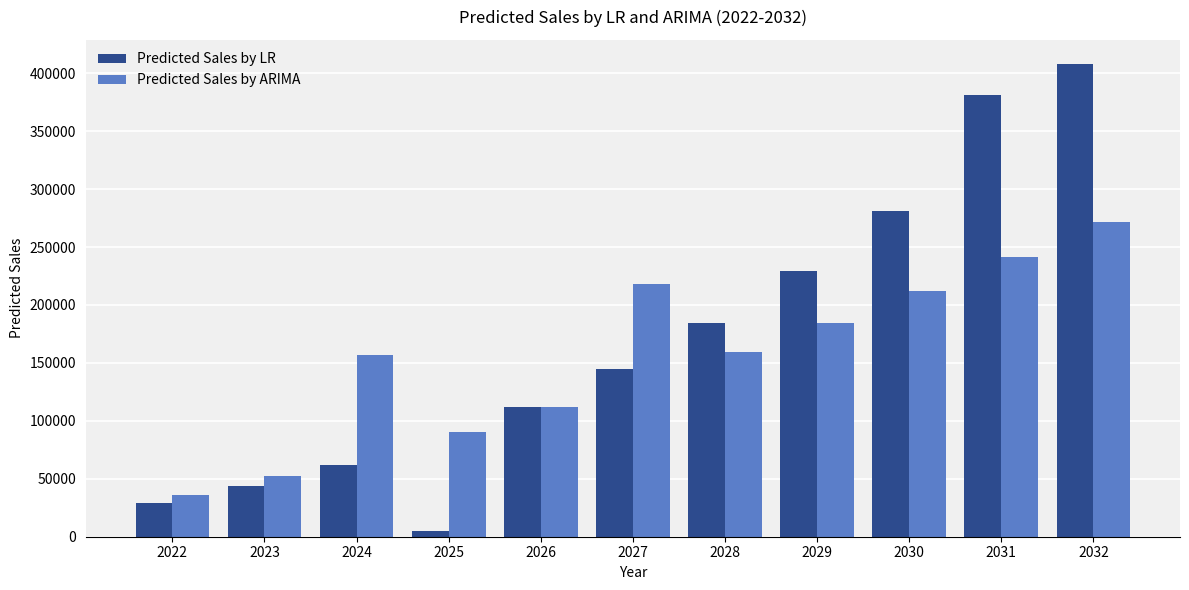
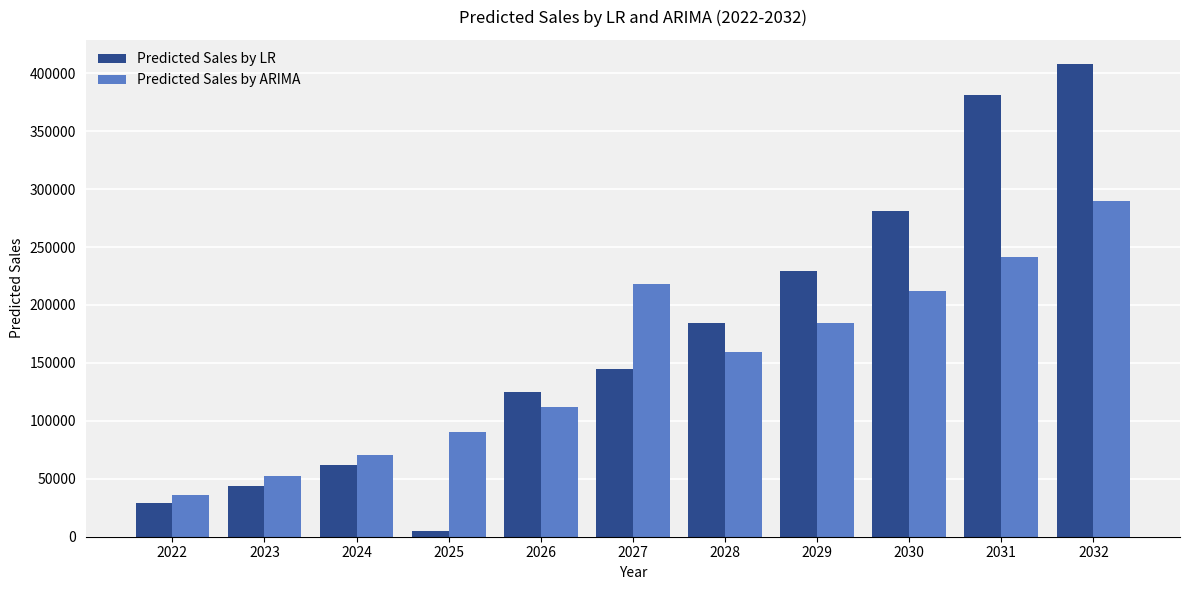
Predicted Sales by ARIMA, 2024: 157000 -> 71000
Predicted Sales by LR, 2026: 112000 -> 125000
Predicted Sales by ARIMA, 2032: 271000 -> 290000
